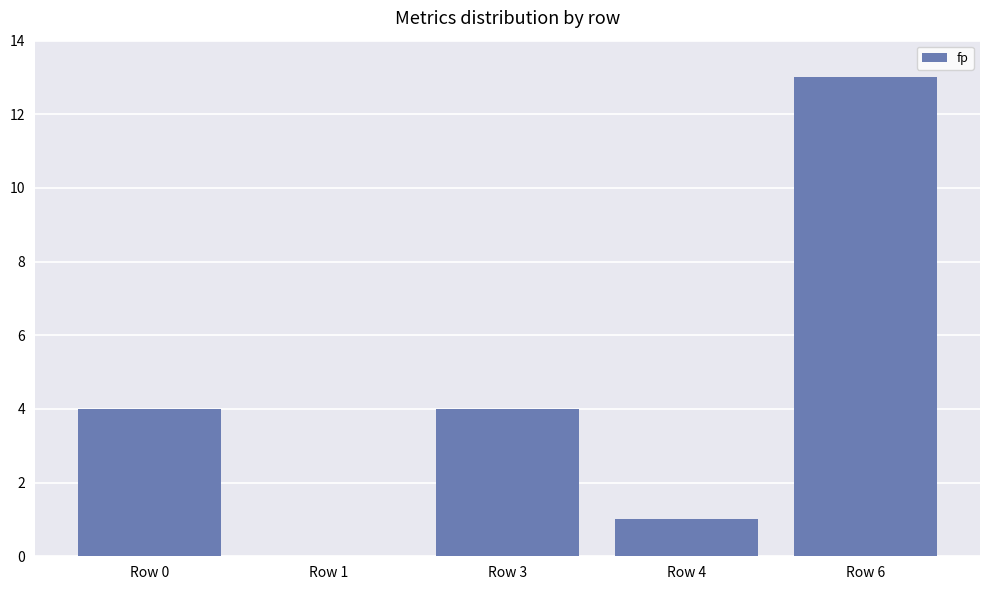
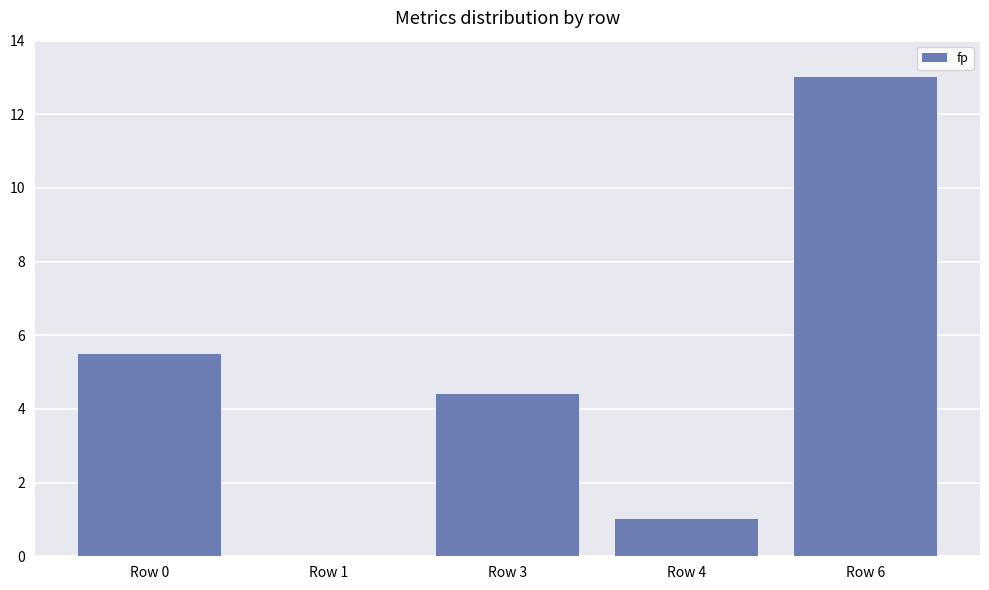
Row 0: 4.0 -> 5.5
Row 3: 4.0 -> 4.4
